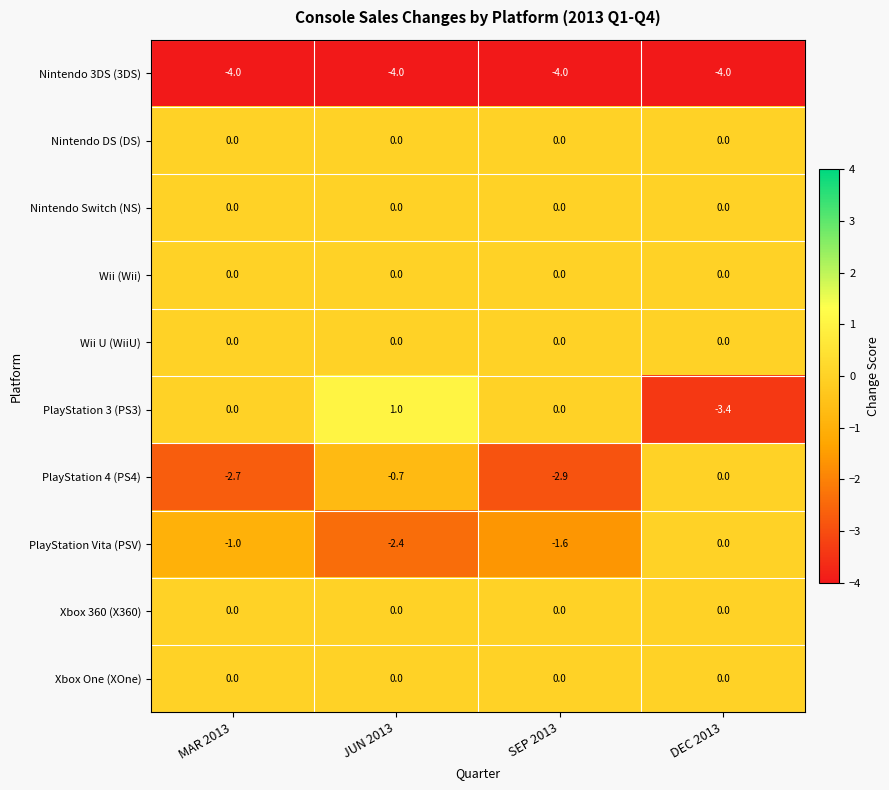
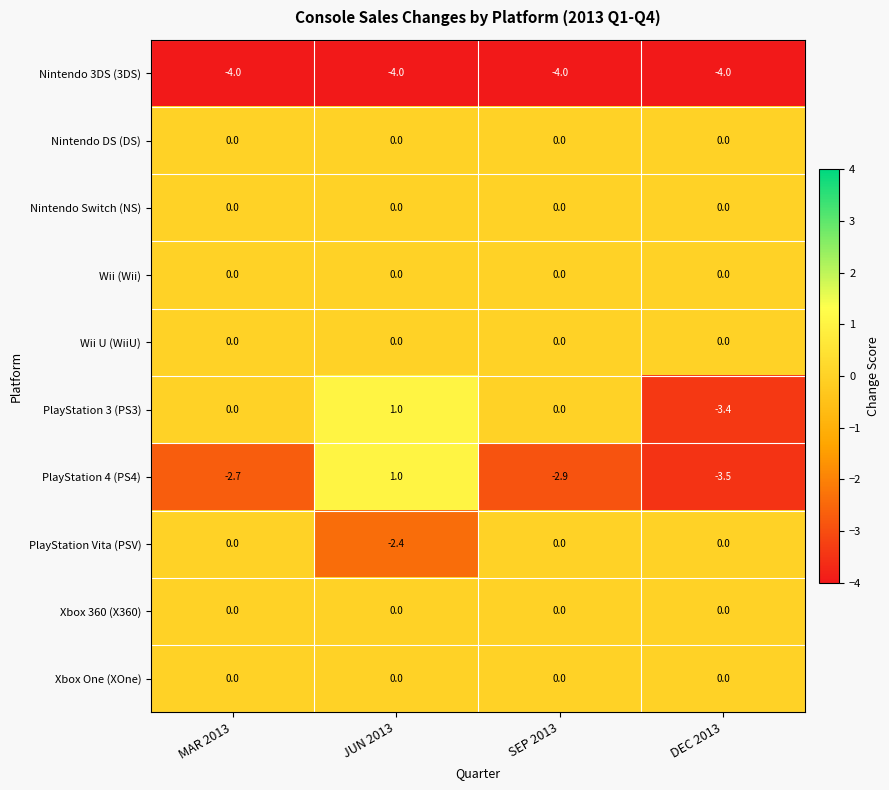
PlayStation 4 (PS4), JUN 2013: -0.7 -> 1.0
PlayStation 4 (PS4), DEC 2013: 0.0 -> -3.5
PlayStation Vita (PSV), MAR 2013: -1.0 -> 0.0
PlayStation Vita (PSV), SEP 2013: -1.6 -> 0.0
